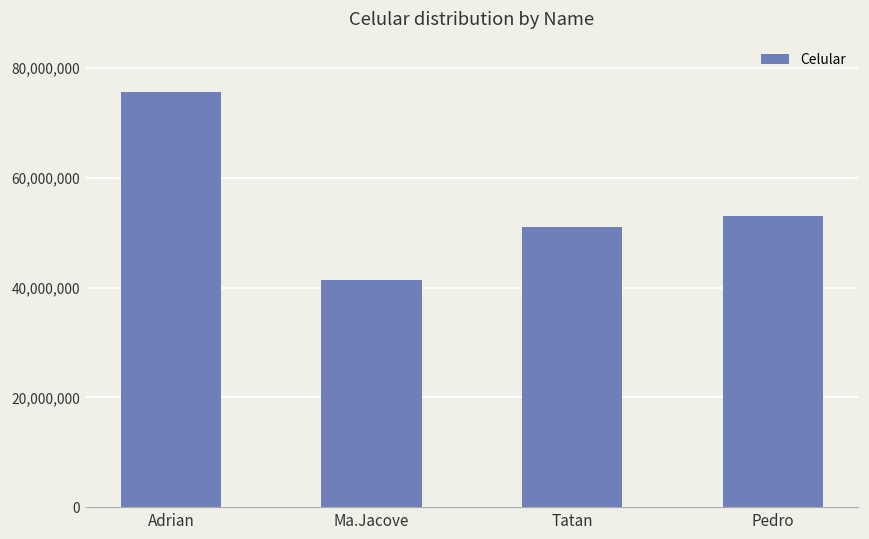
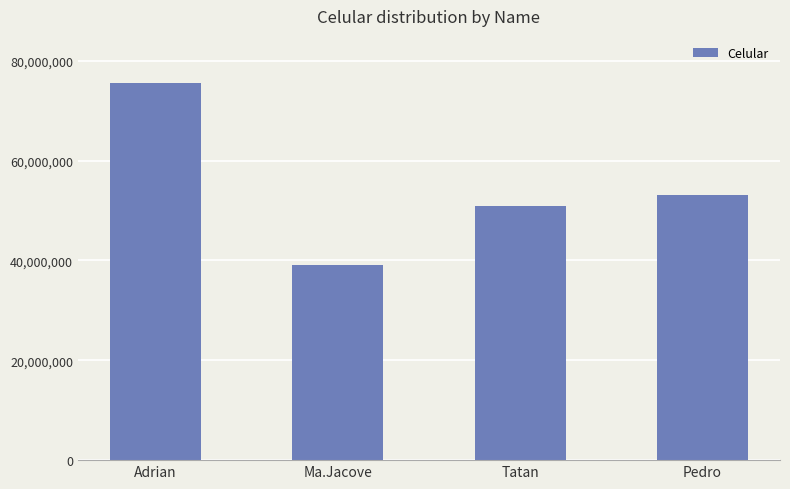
Ma.Jacove: 41,000,000 -> 39,000,000
